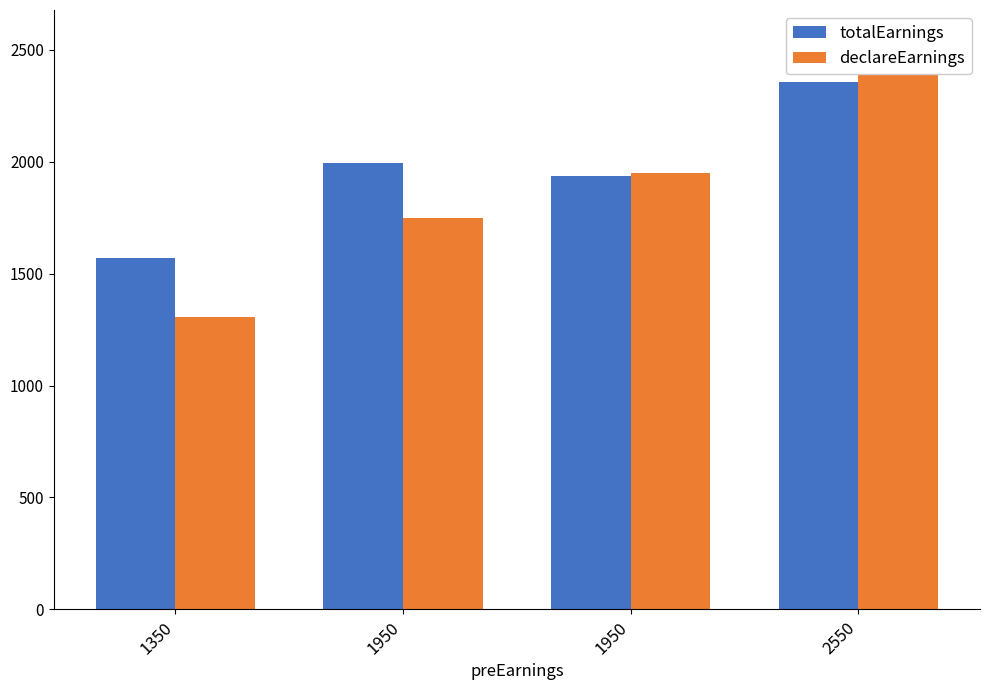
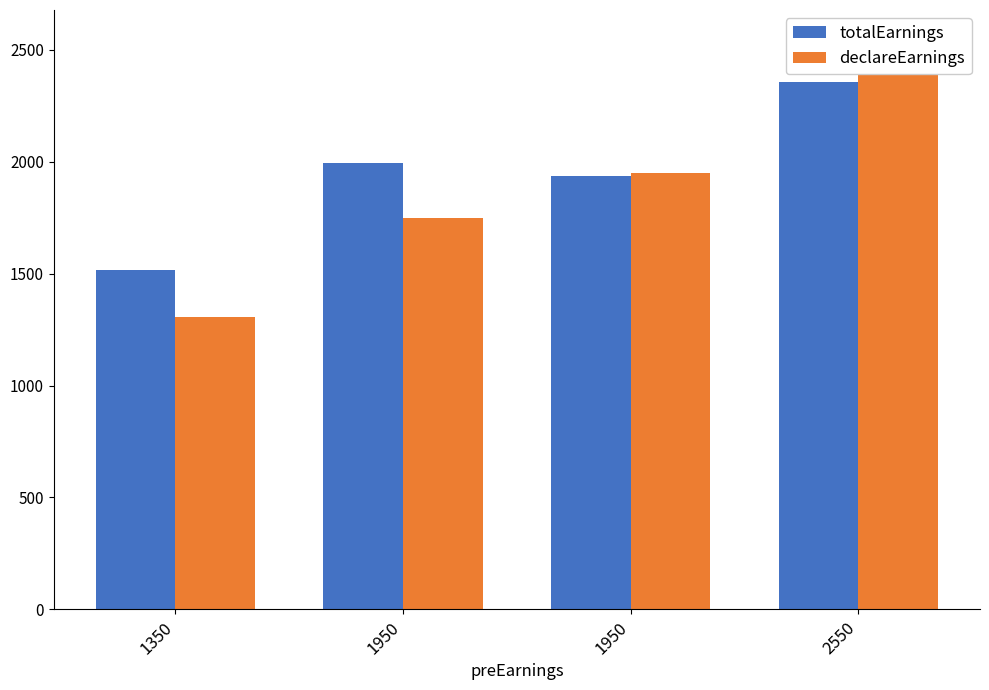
totalEarnings, 1350: 1570 -> 1520
